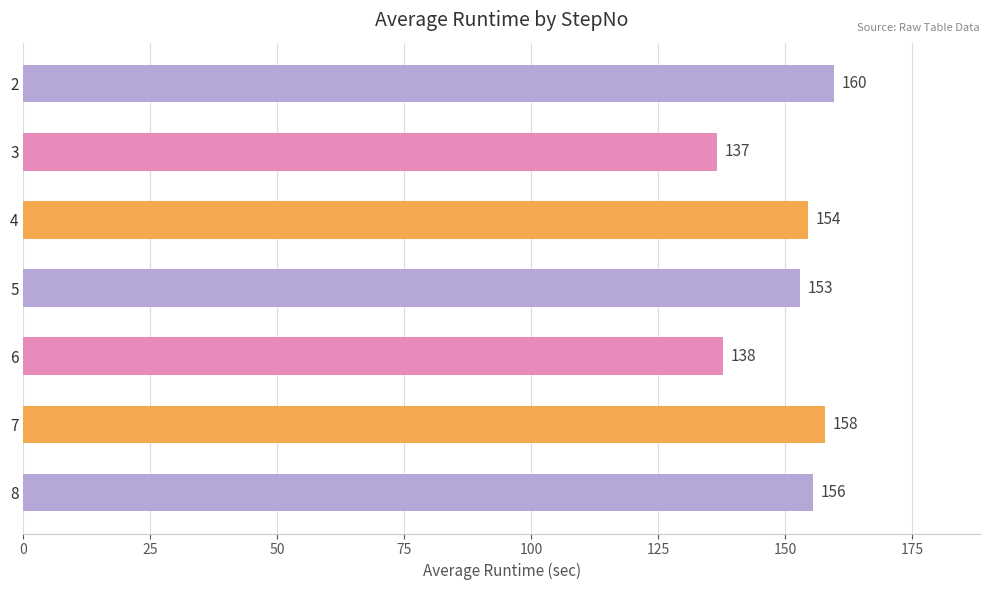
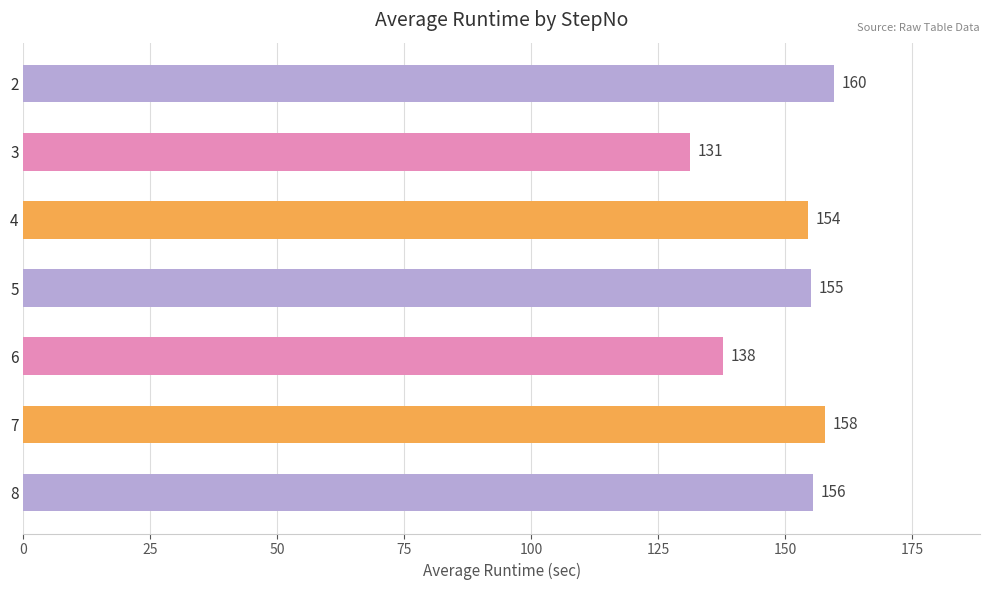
3: 137 -> 131
5: 153 -> 155
